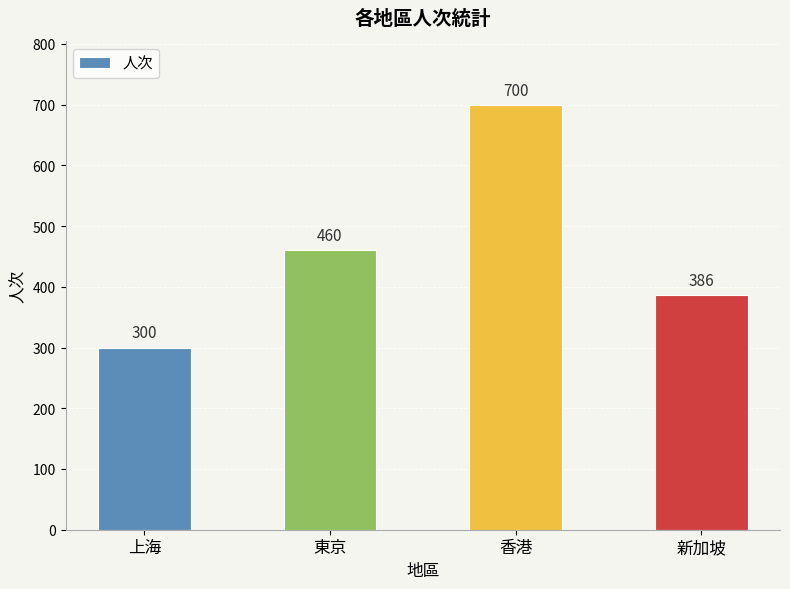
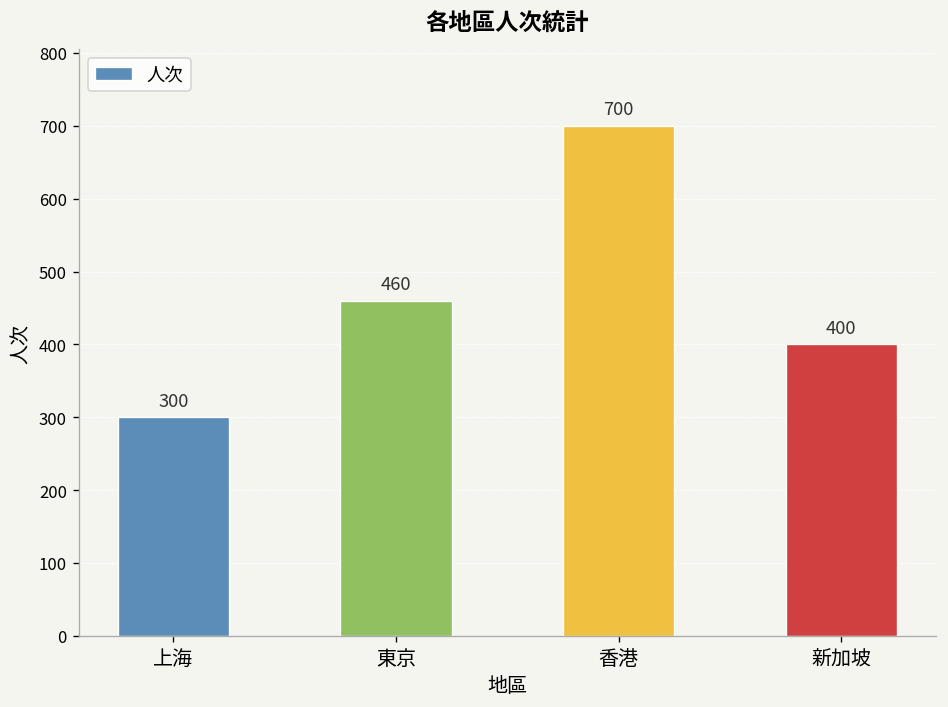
新加坡: 386 -> 400
